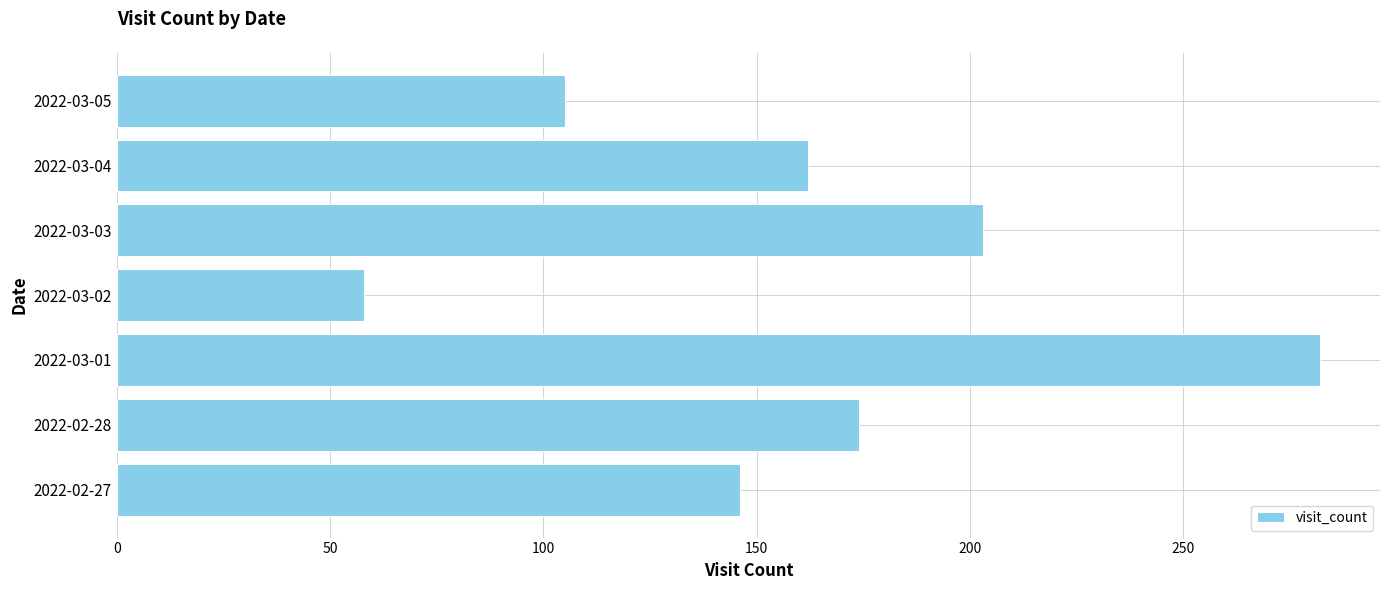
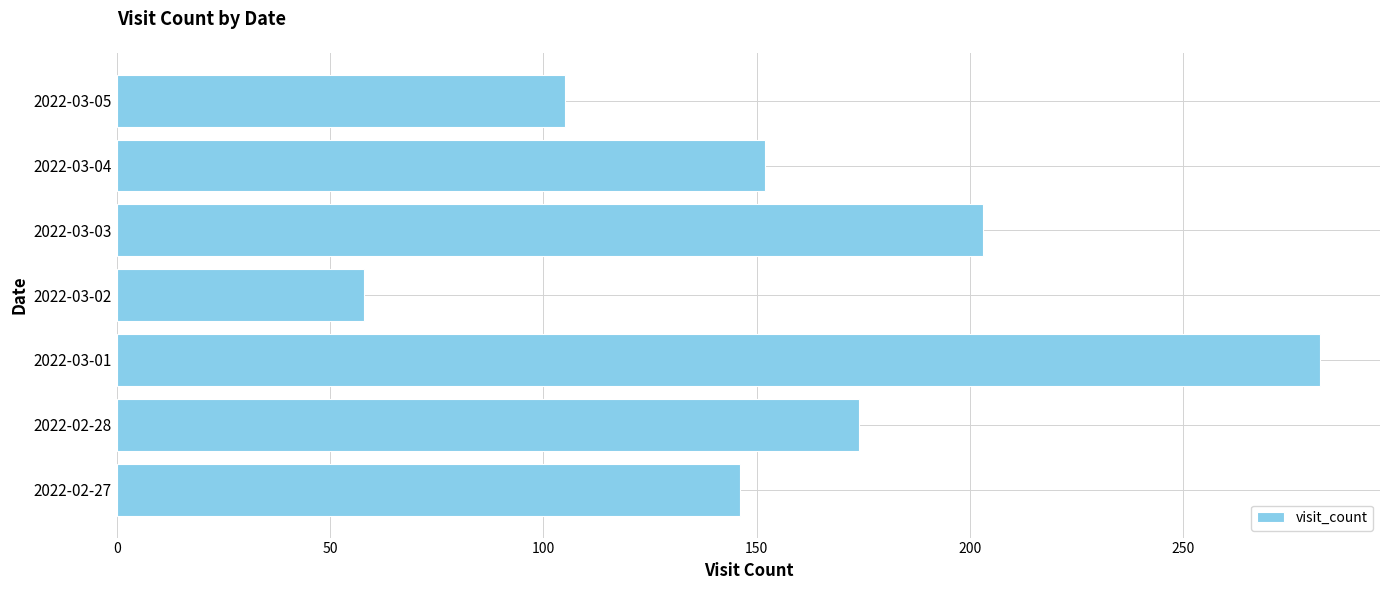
2022-03-04: 162 -> 152
